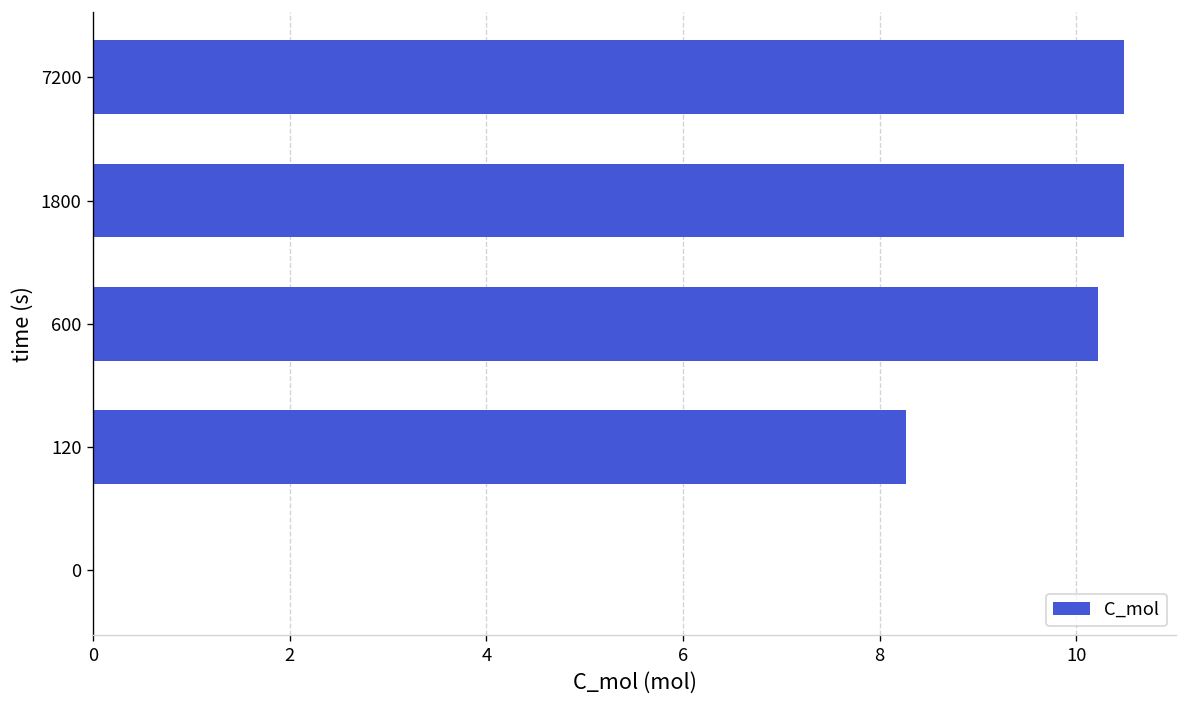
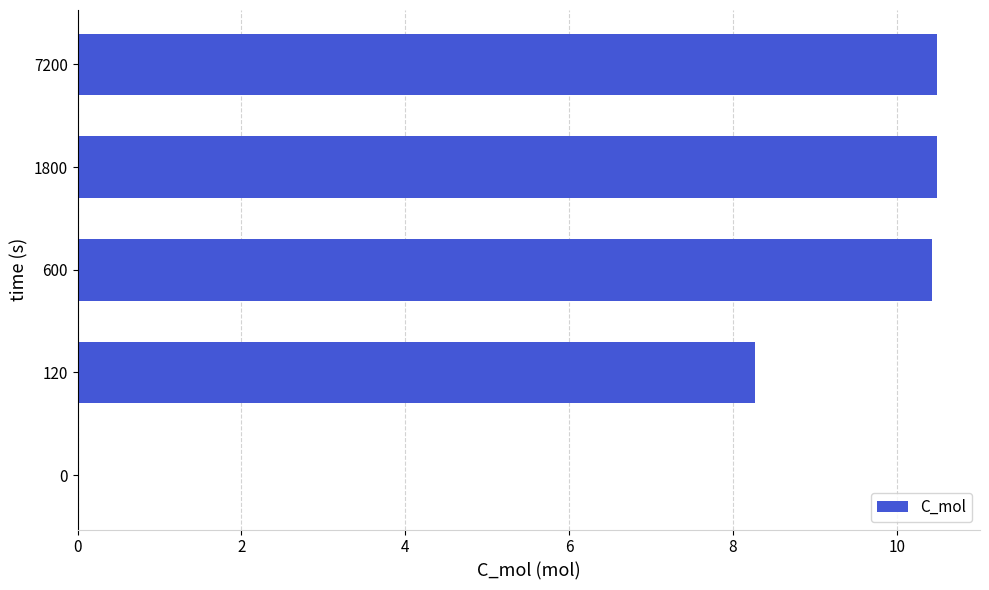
600: 10.2 -> 10.4
